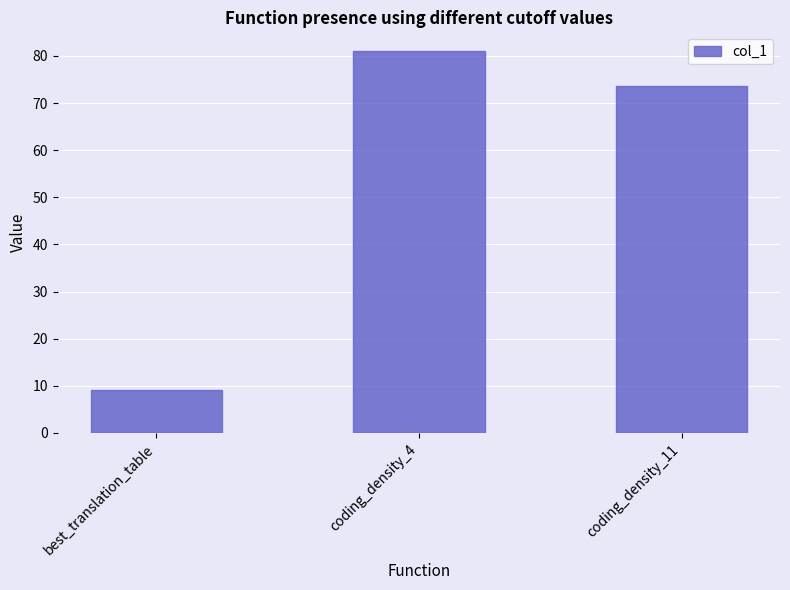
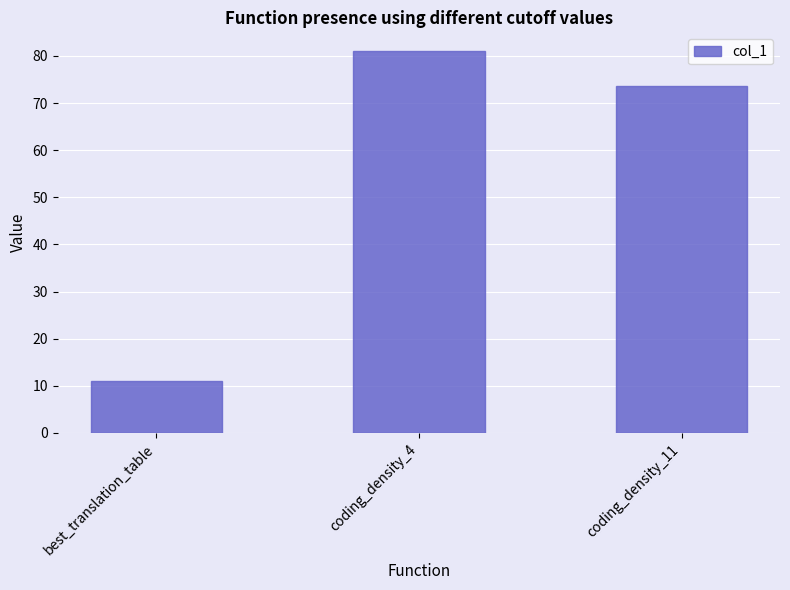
best_translation_table: 9 -> 11
